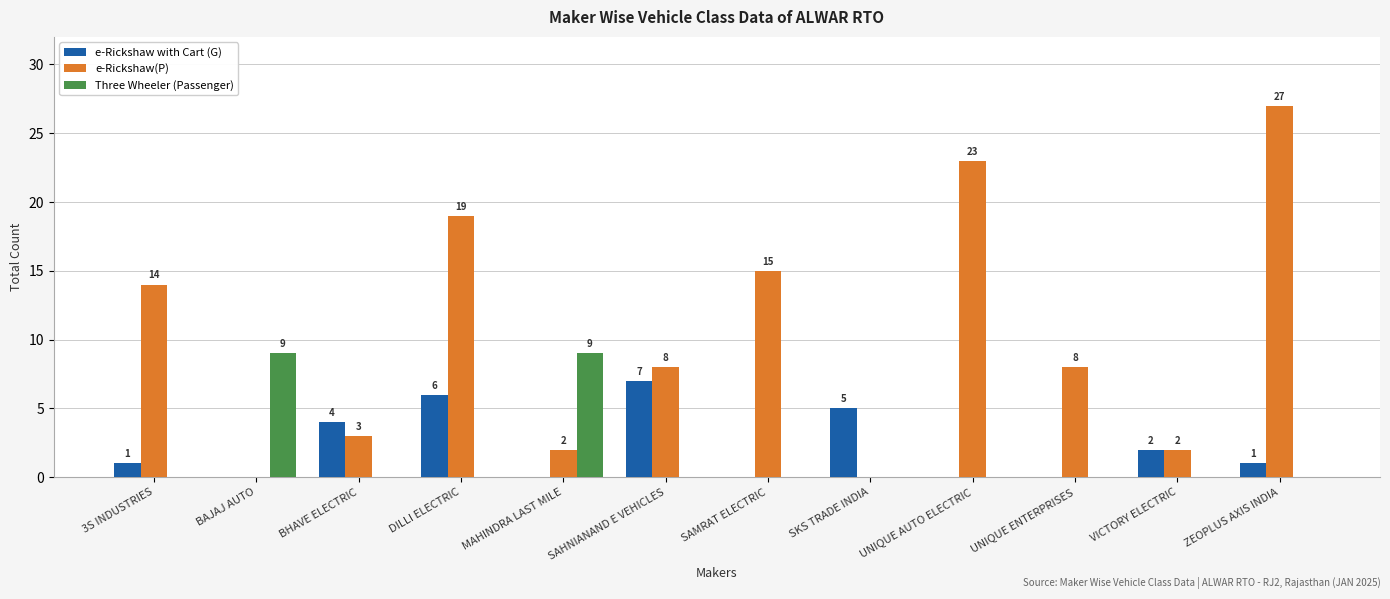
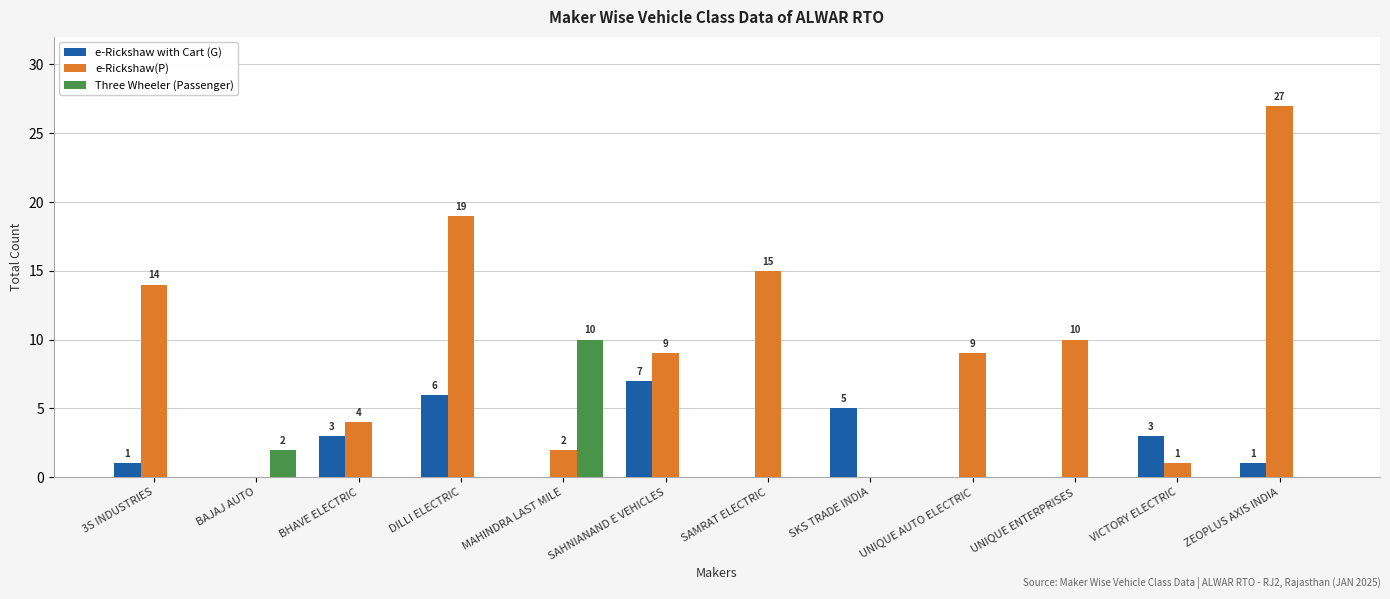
Three Wheeler (Passenger), BAJAJ AUTO: 9 -> 2
e-Rickshaw with Cart (G), BHAVE ELECTRIC: 4 -> 3
e-Rickshaw(P), BHAVE ELECTRIC: 3 -> 4
Three Wheeler (Passenger), MAHINDRA LAST MILE: 9 -> 10
e-Rickshaw(P), SAHNIANAND E VEHICLES: 8 -> 9
e-Rickshaw(P), UNIQUE AUTO ELECTRIC: 23 -> 9
e-Rickshaw(P), UNIQUE ENTERPRISES: 8 -> 10
e-Rickshaw with Cart (G), VICTORY ELECTRIC: 2 -> 3
e-Rickshaw(P), VICTORY ELECTRIC: 2 -> 1
